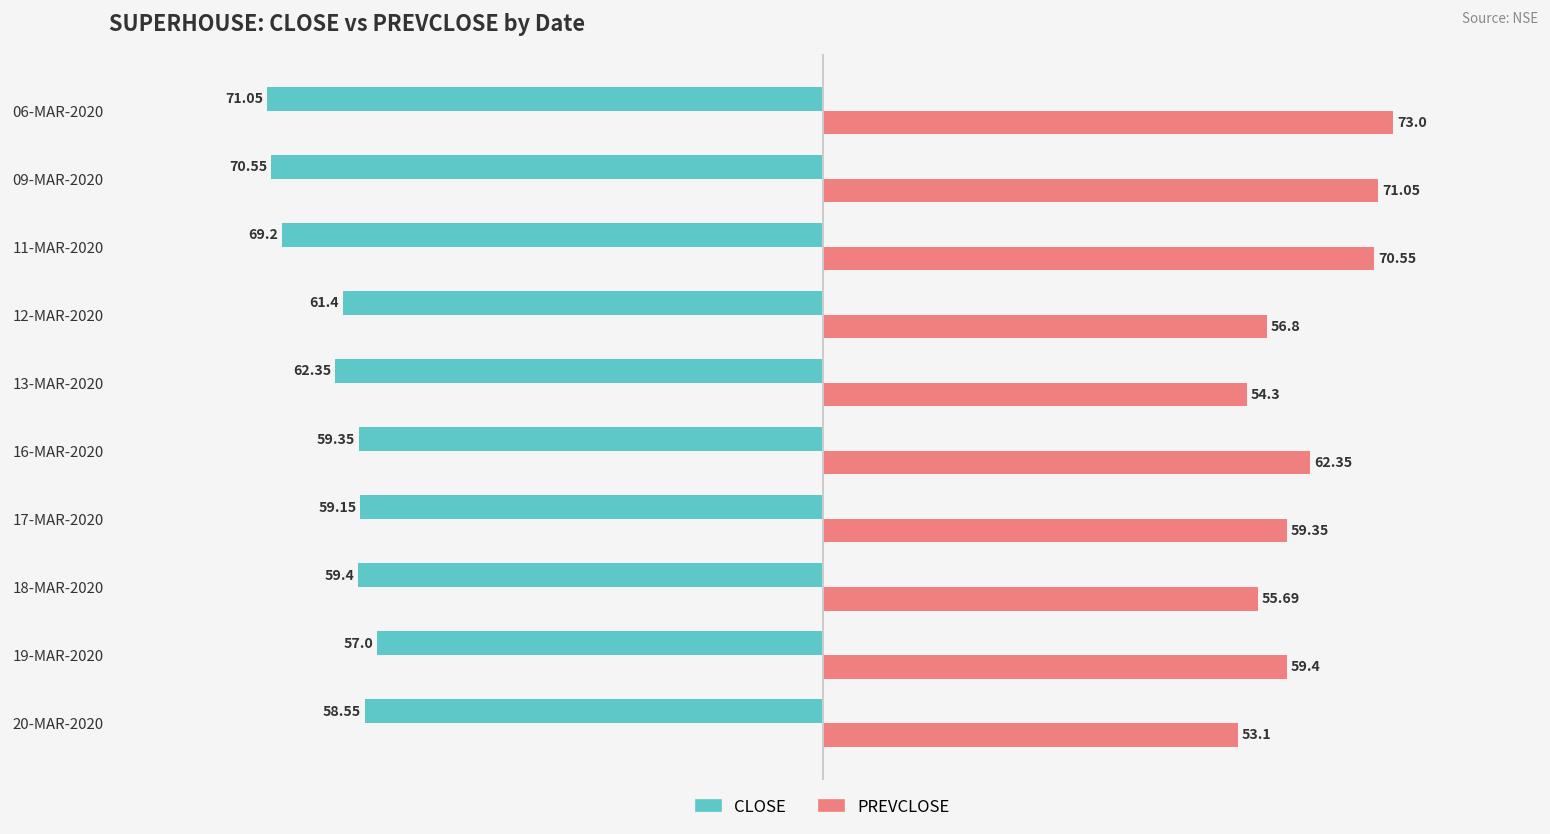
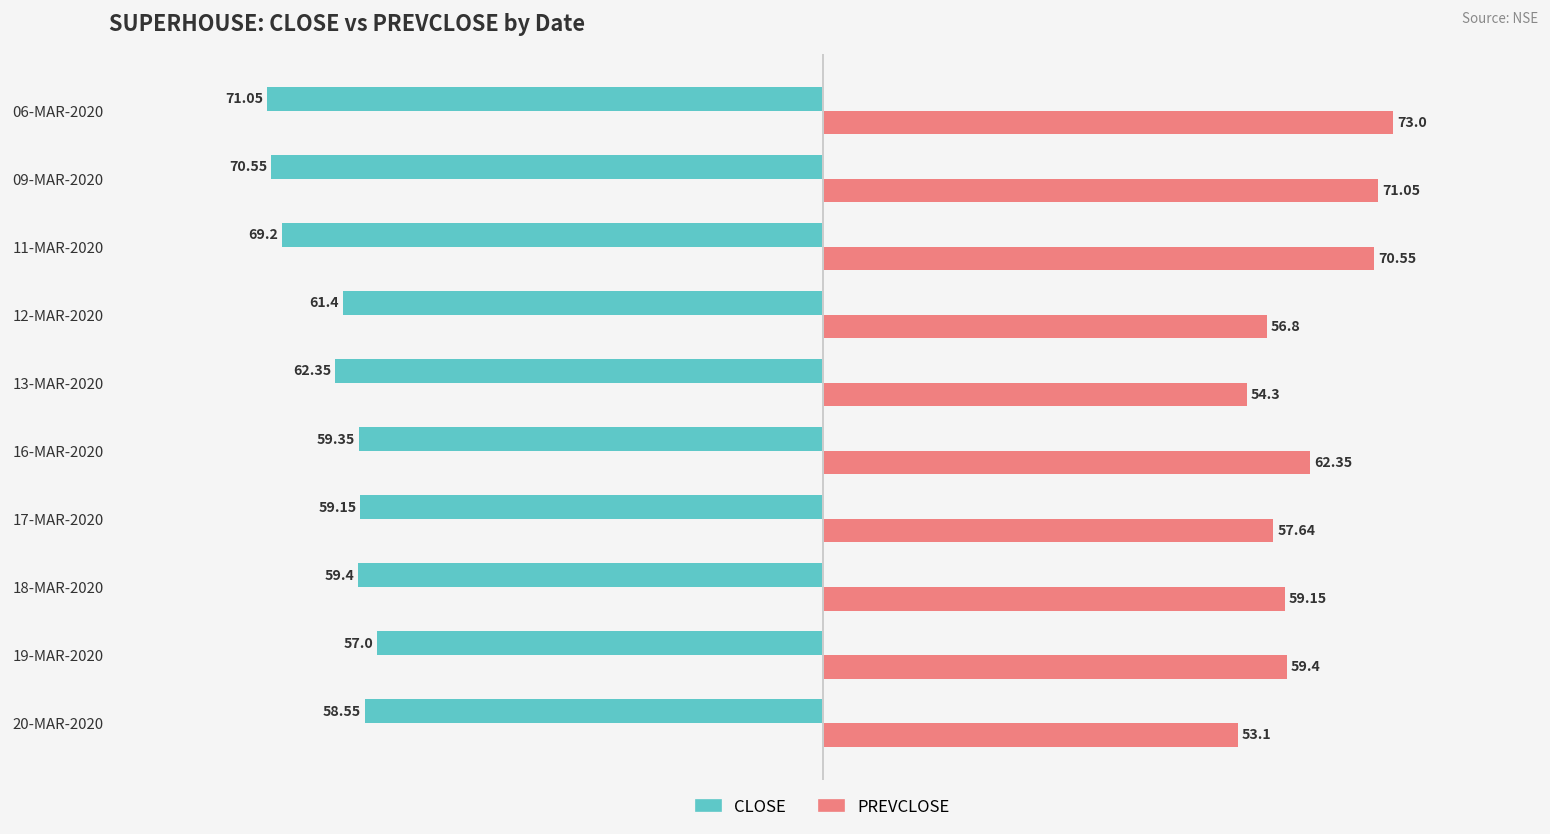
PREVCLOSE, 17-MAR-2020: 59.35 -> 57.64
PREVCLOSE, 18-MAR-2020: 55.69 -> 59.15
